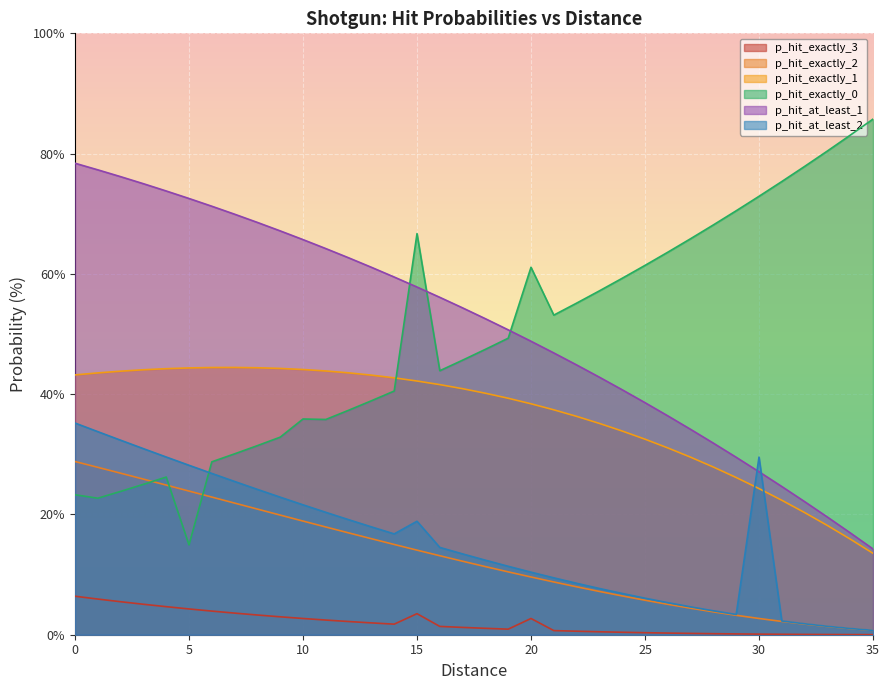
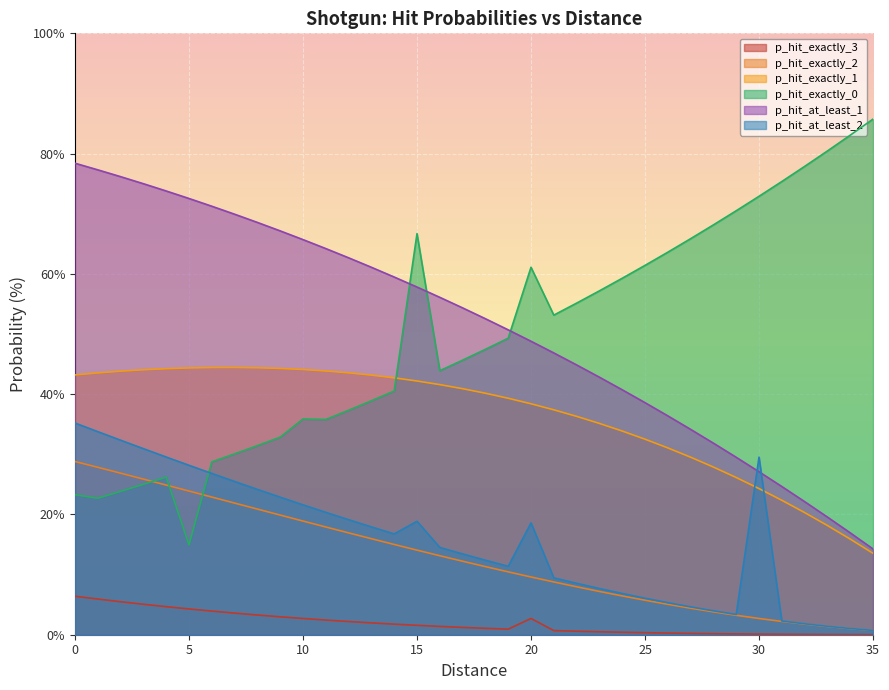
p_hit_exactly_3, 15: 4% -> 2%
p_hit_at_least_2, 20: 10% -> 19%
